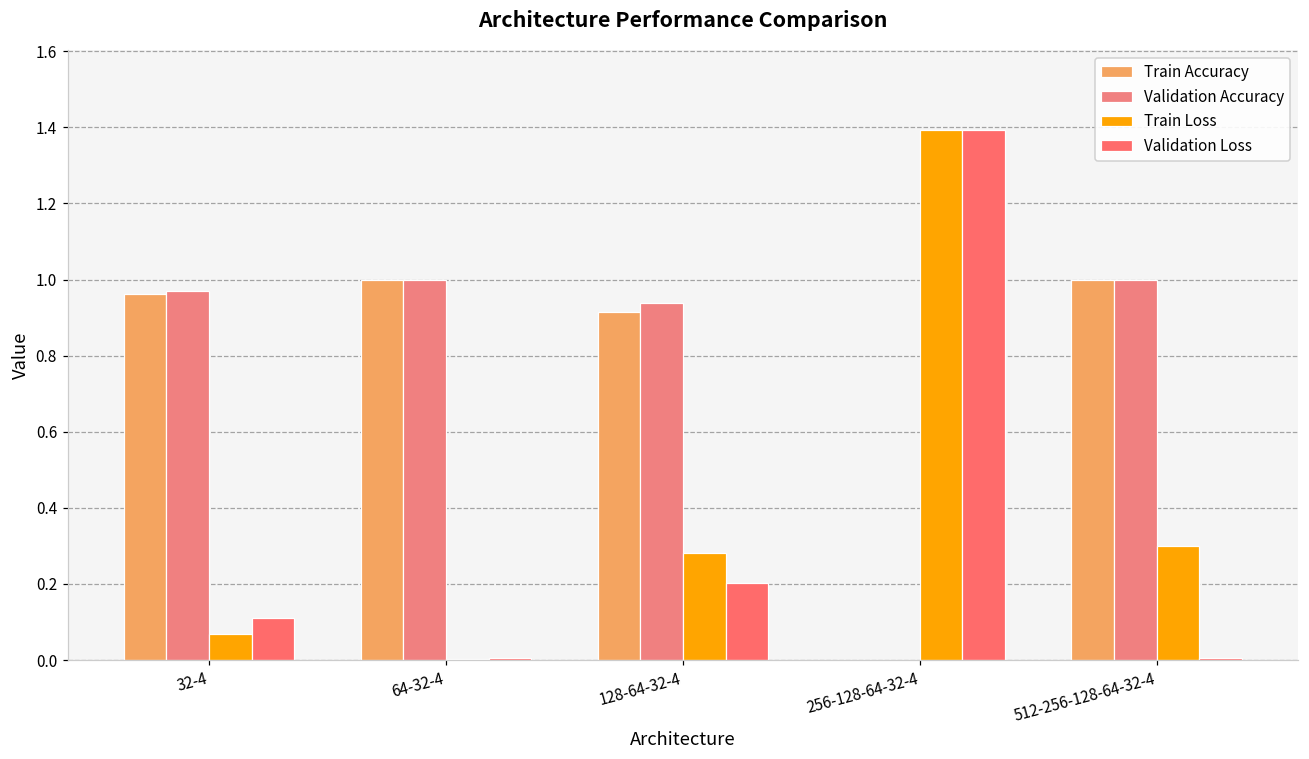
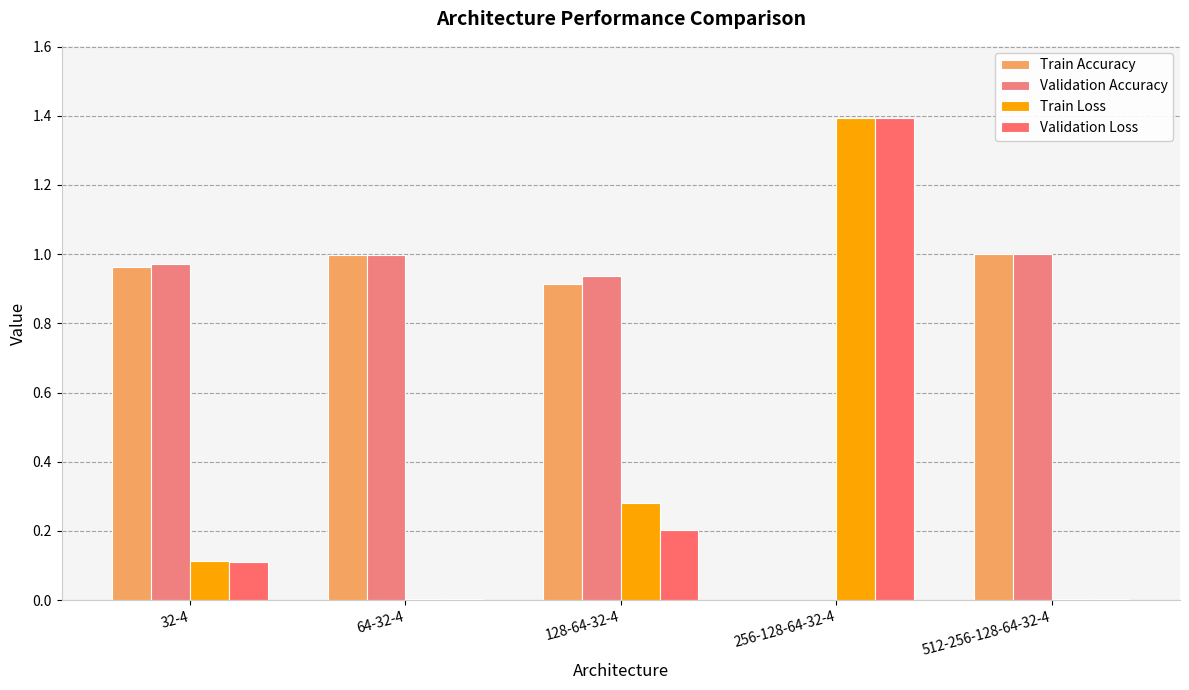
Train Loss, 32-4: 0.07 -> 0.11
Train Loss, 512-256-128-64-32-4: 0.30 -> 0.00
